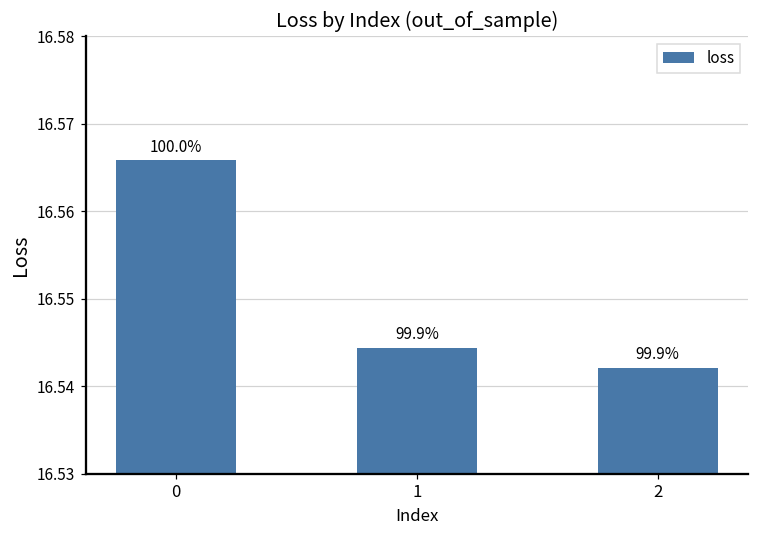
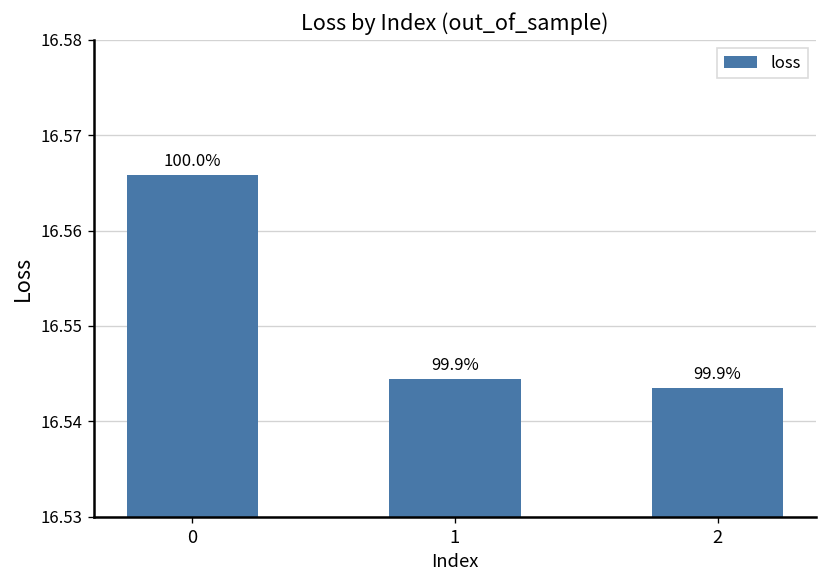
2: 16.542 -> 16.544
